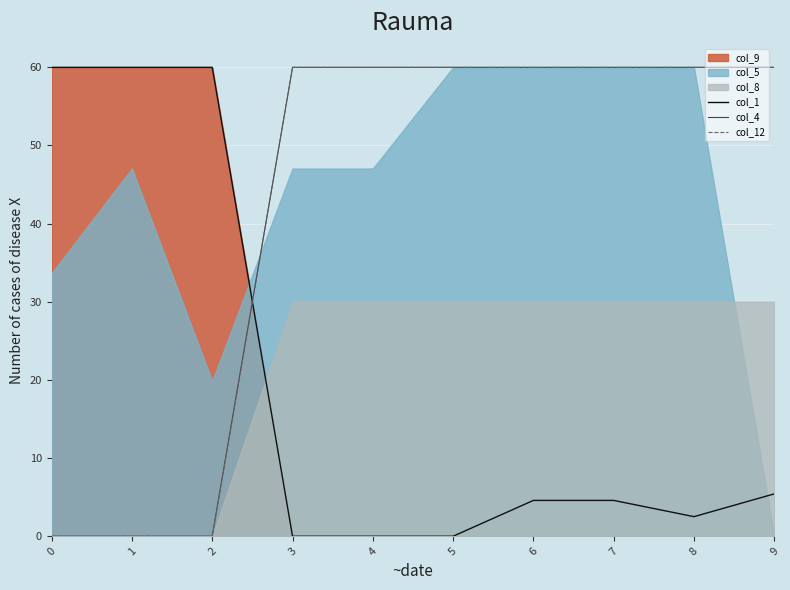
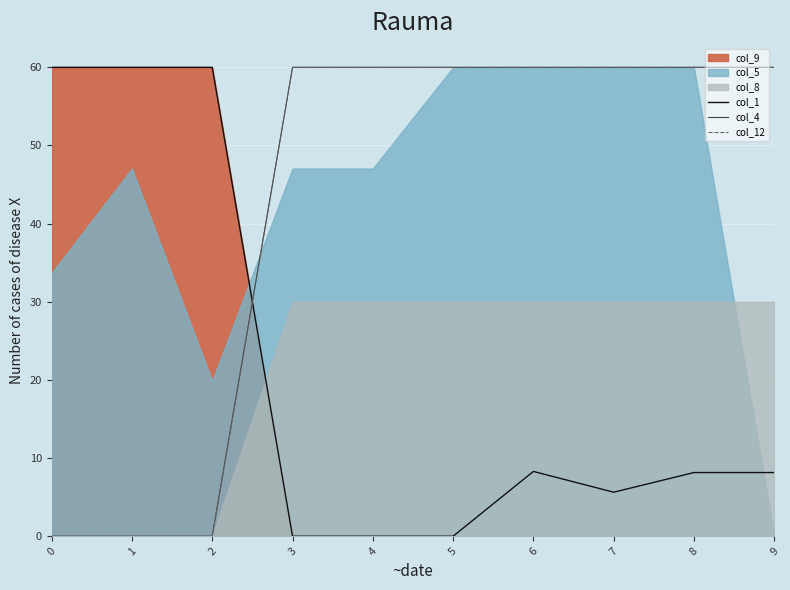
col_1, 6: 5 -> 8
col_1, 7: 5 -> 6
col_1, 8: 3 -> 8
col_1, 9: 5 -> 8
